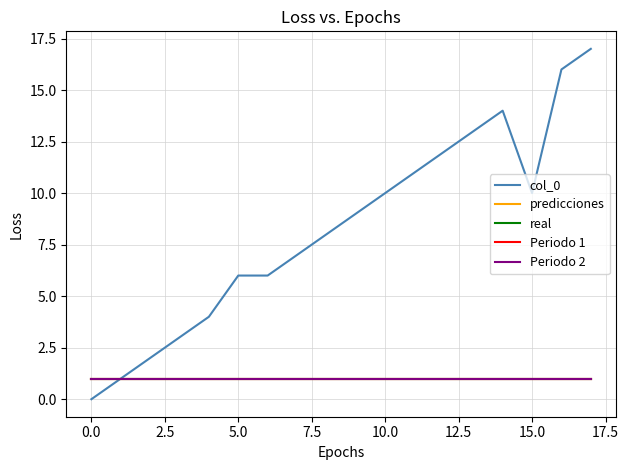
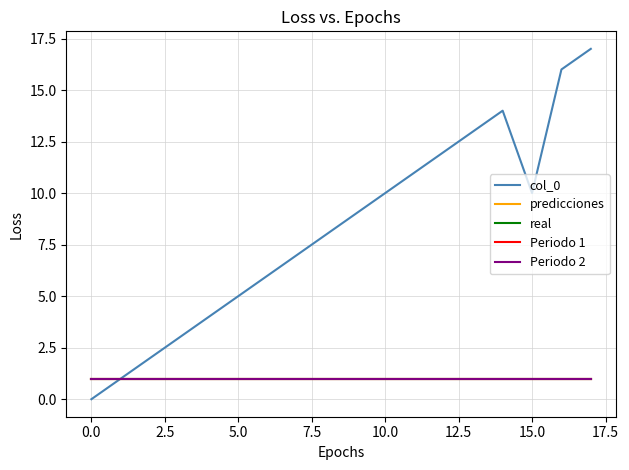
col_0, 5.0: 6 -> 5
